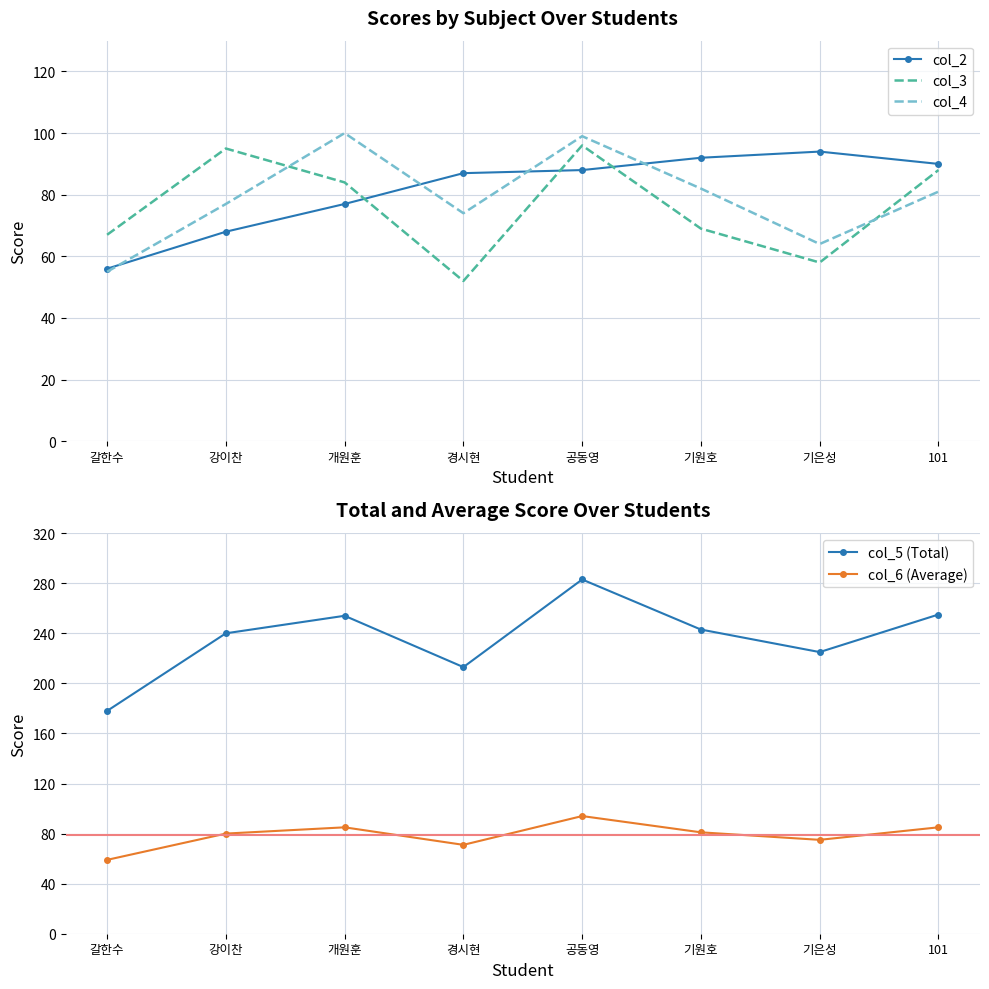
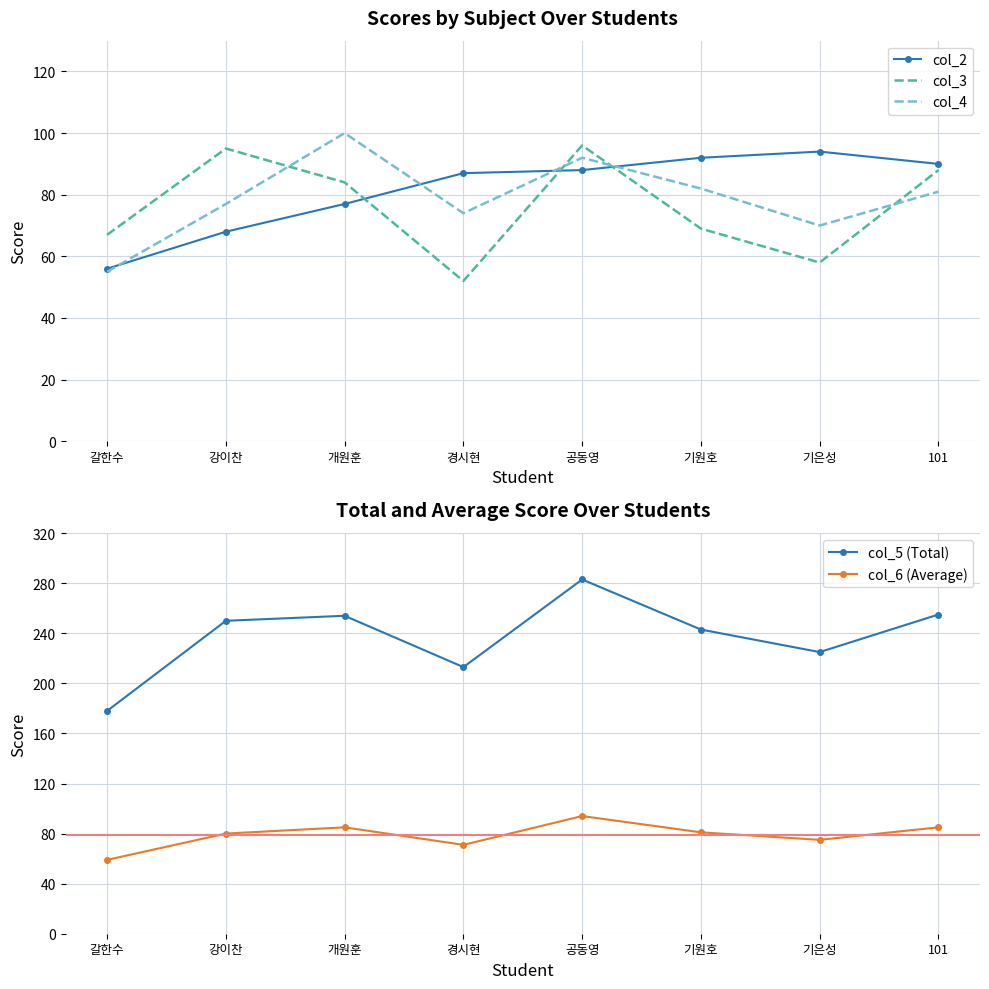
Scores by Subject Over Students, col_4, 공동영: 99 -> 92
Scores by Subject Over Students, col_4, 기은성: 64 -> 70
Total and Average Score Over Students, col_5 (Total), 강이찬: 240 -> 250
